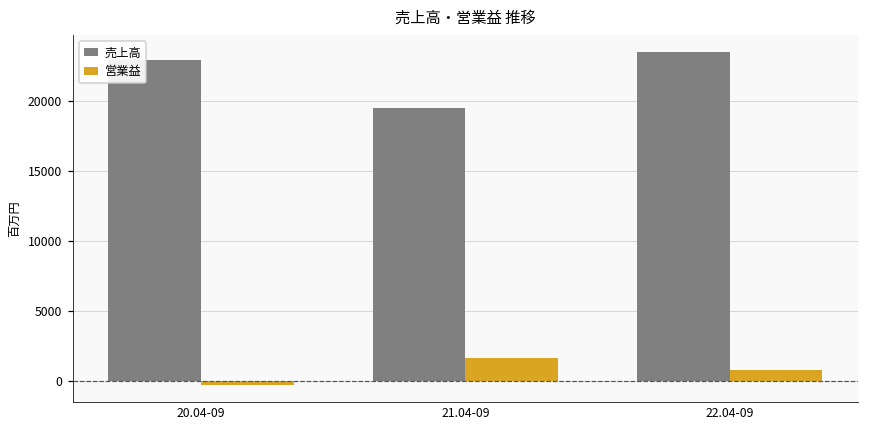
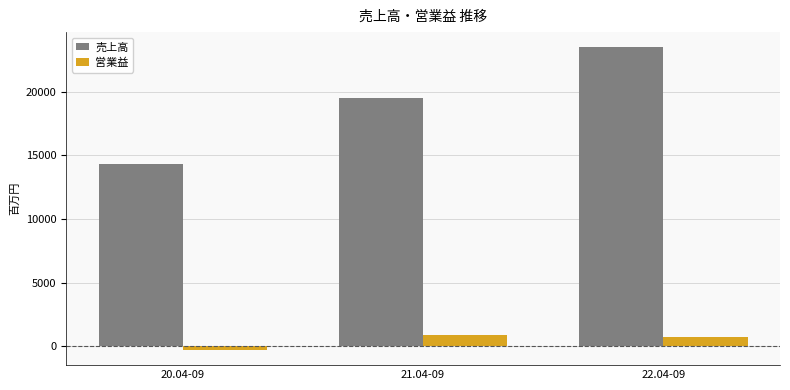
売上高, 20.04-09: 22900 -> 14300
営業益, 21.04-09: 1600 -> 900
